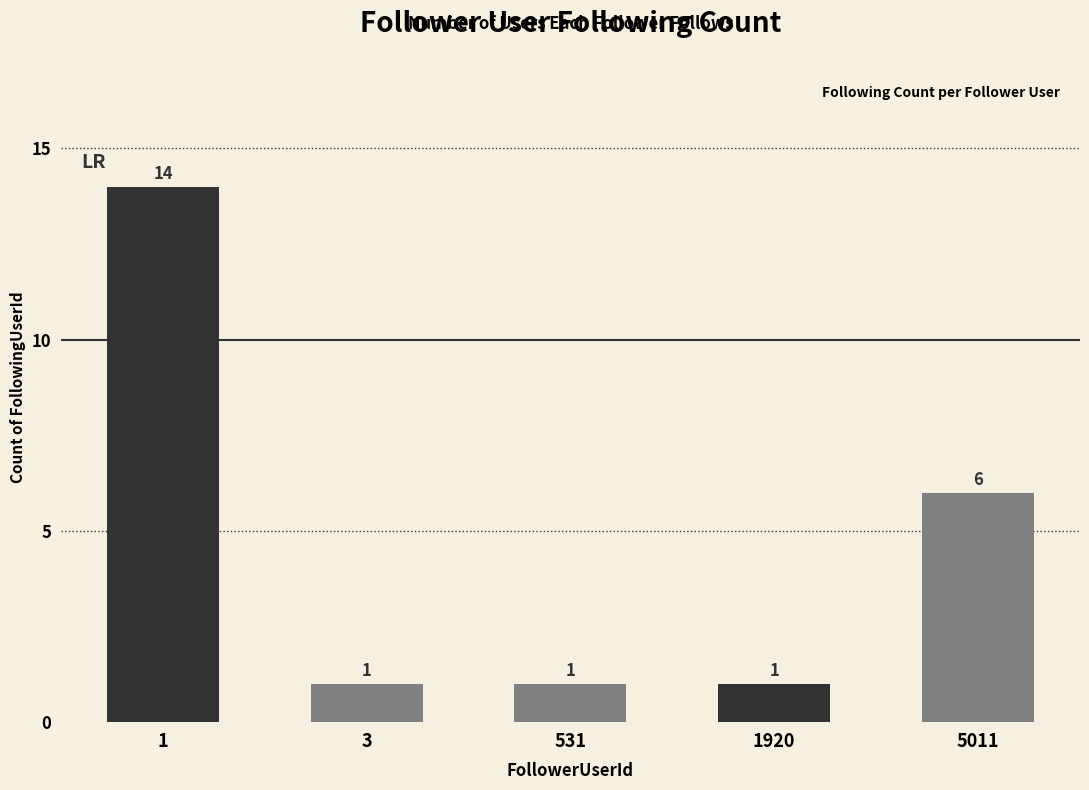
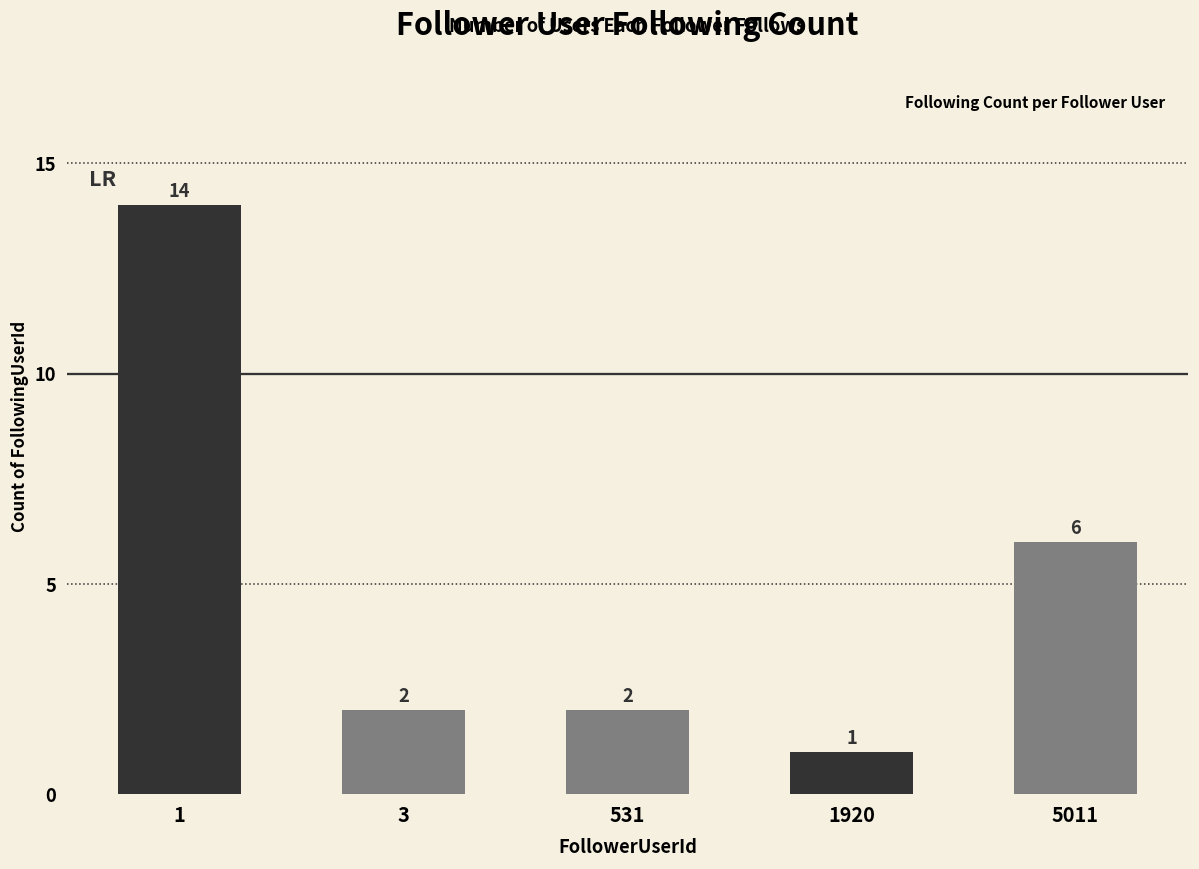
3: 1 -> 2
531: 1 -> 2
